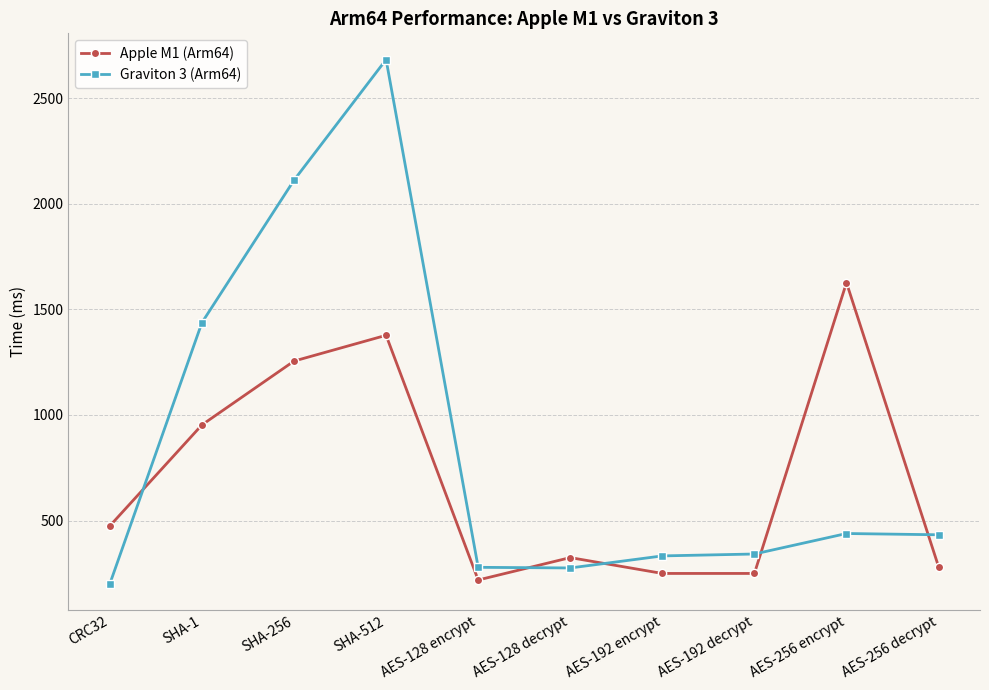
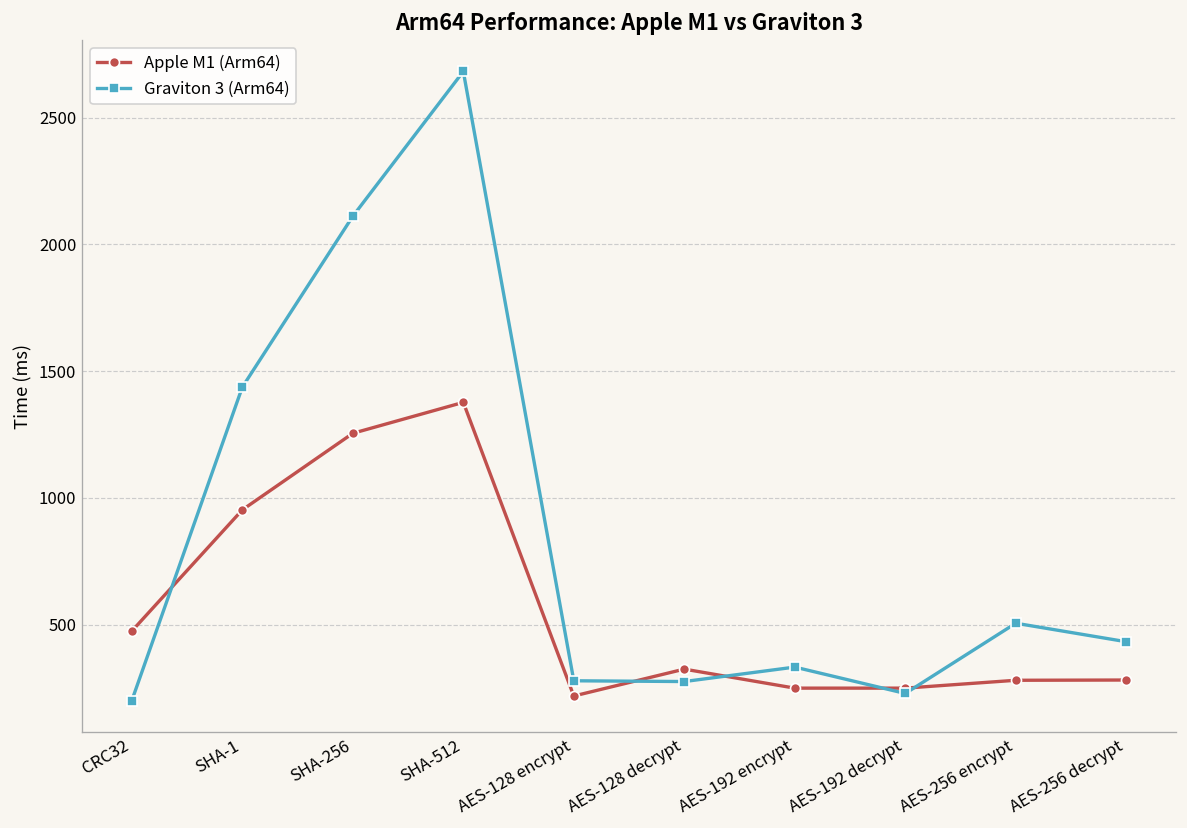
Graviton 3 (Arm64), AES-192 decrypt: 340 -> 230
Apple M1 (Arm64), AES-256 encrypt: 1630 -> 280
Graviton 3 (Arm64), AES-256 encrypt: 440 -> 510
